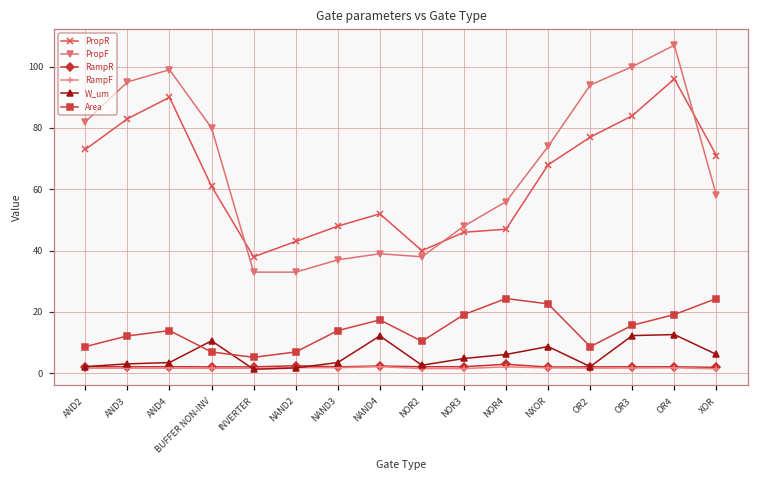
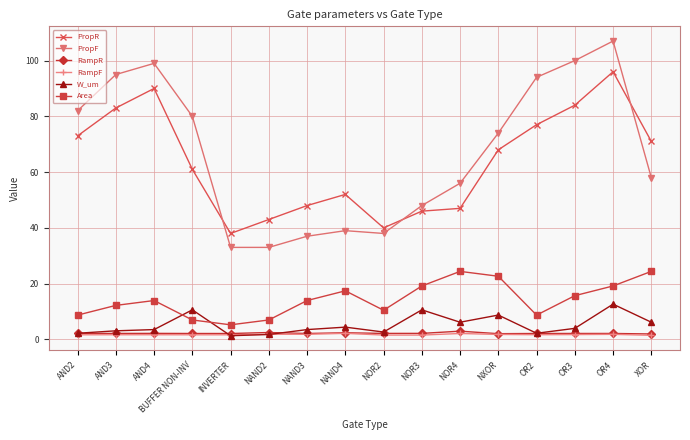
W_um, NAND4: 12 -> 4
W_um, NOR3: 5 -> 11
W_um, OR3: 12 -> 4
